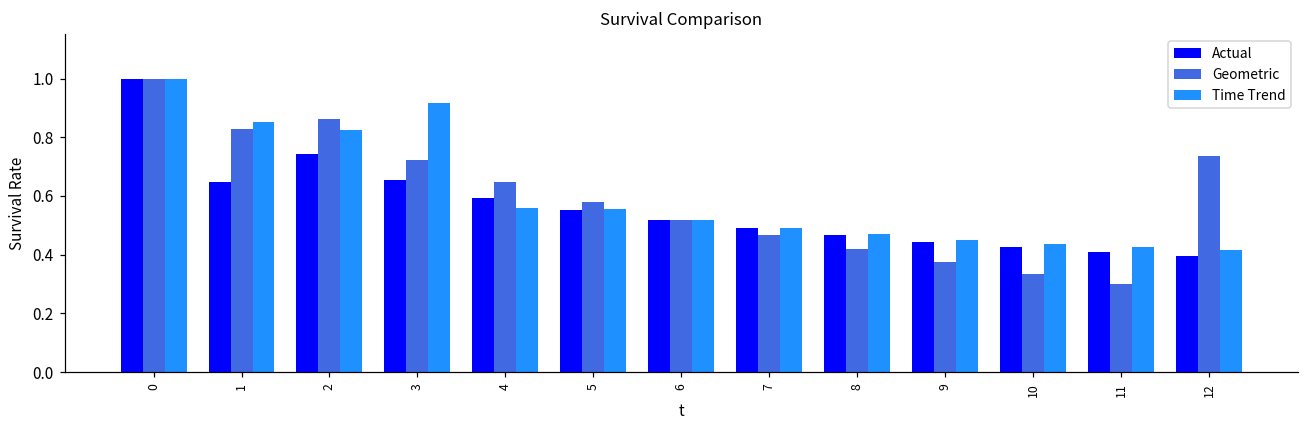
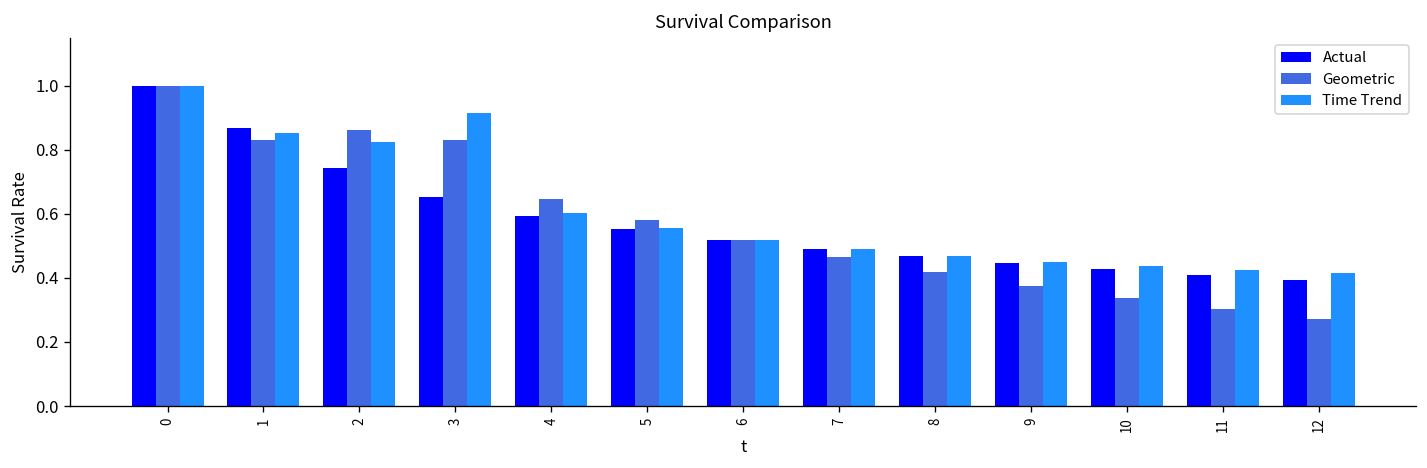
Actual, 1: 0.65 -> 0.87
Geometric, 3: 0.72 -> 0.83
Time Trend, 4: 0.56 -> 0.60
Geometric, 12: 0.74 -> 0.27
